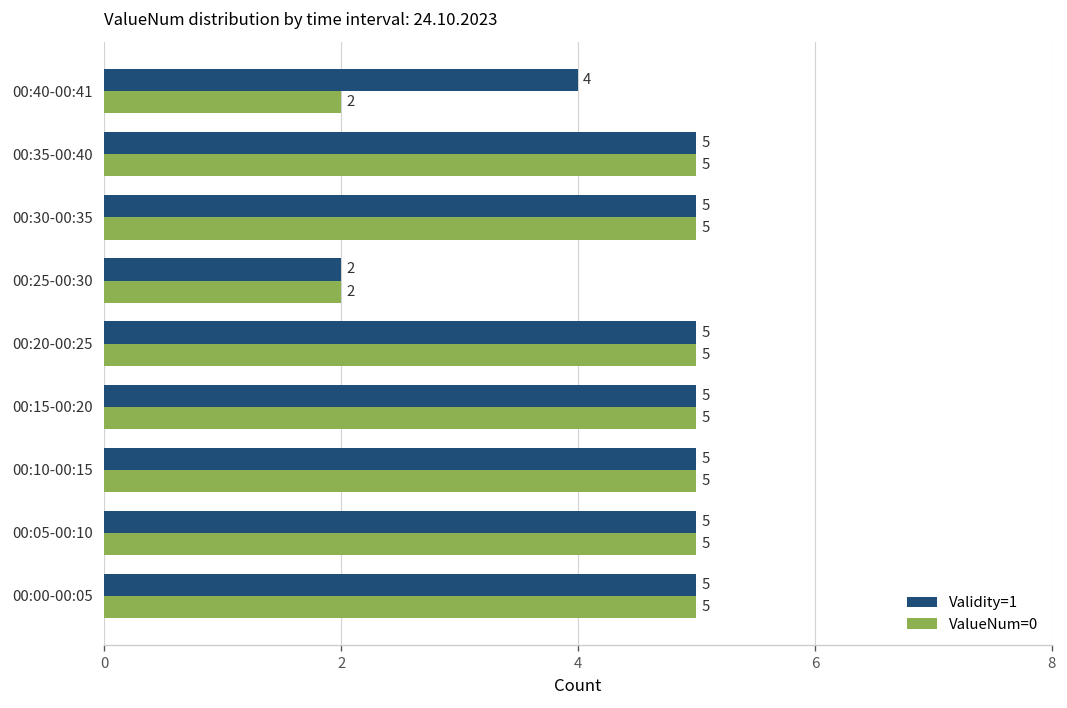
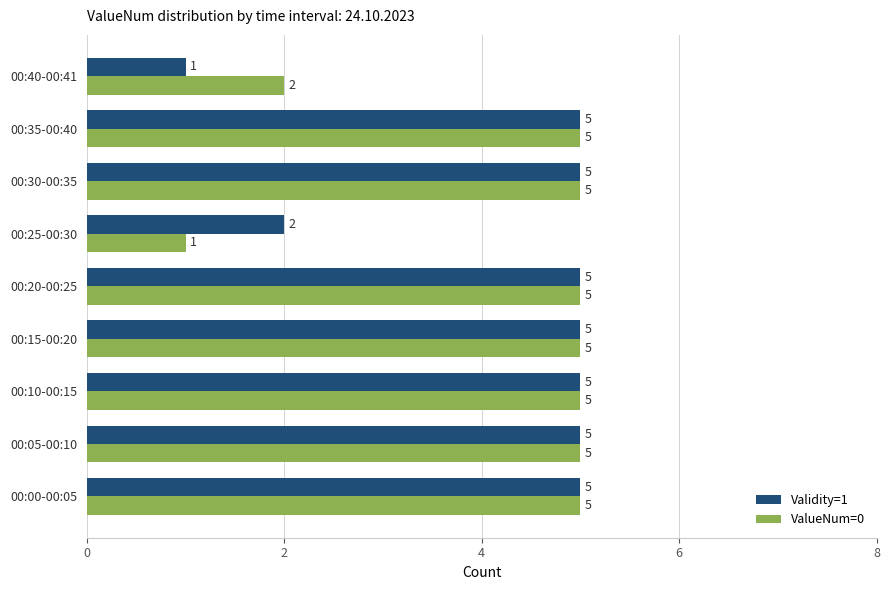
Validity=1, 00:40-00:41: 4 -> 1
ValueNum=0, 00:25-00:30: 2 -> 1
